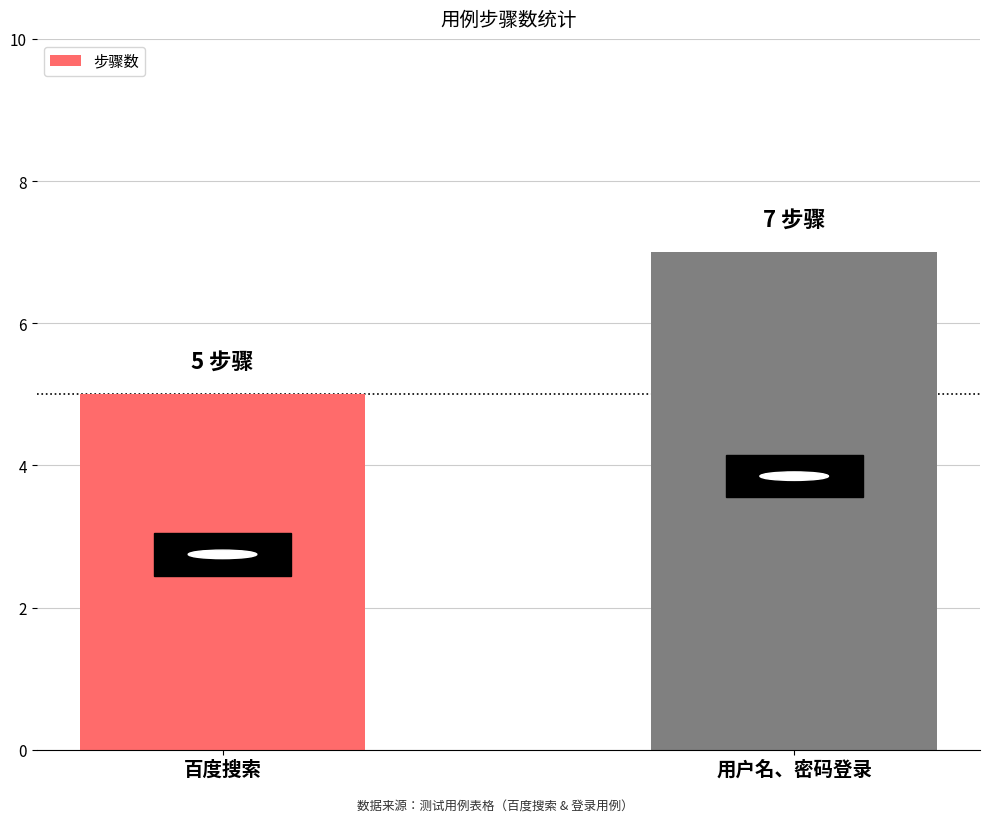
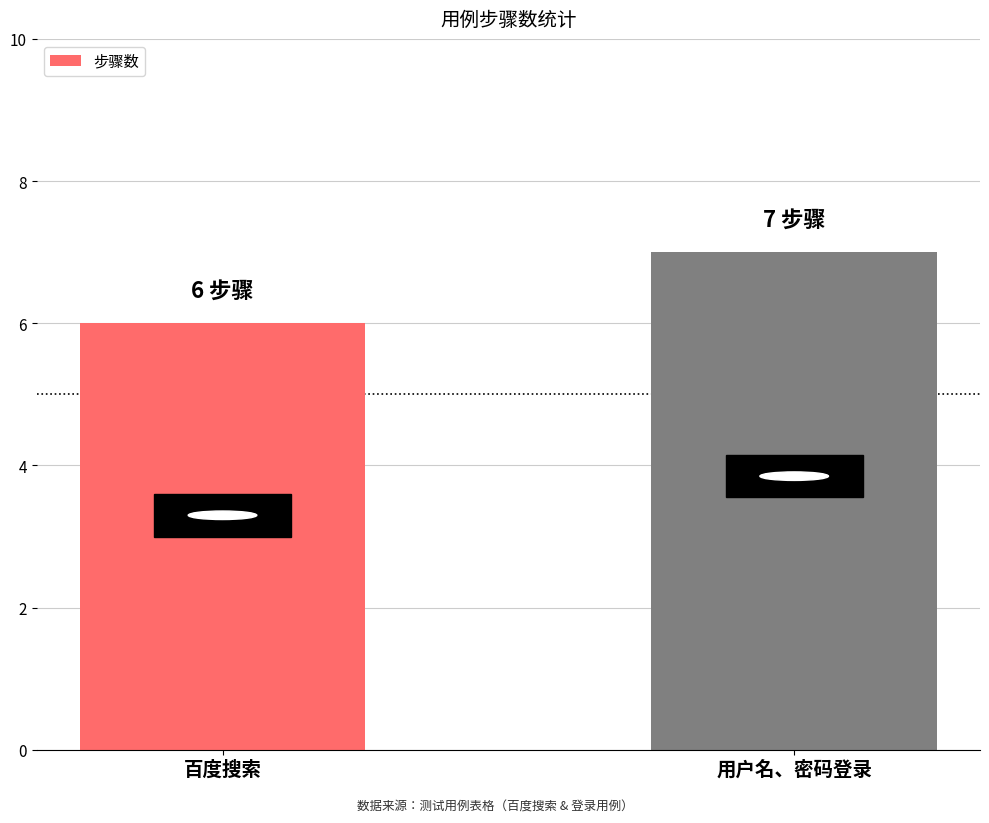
百度搜索: 5 -> 6
